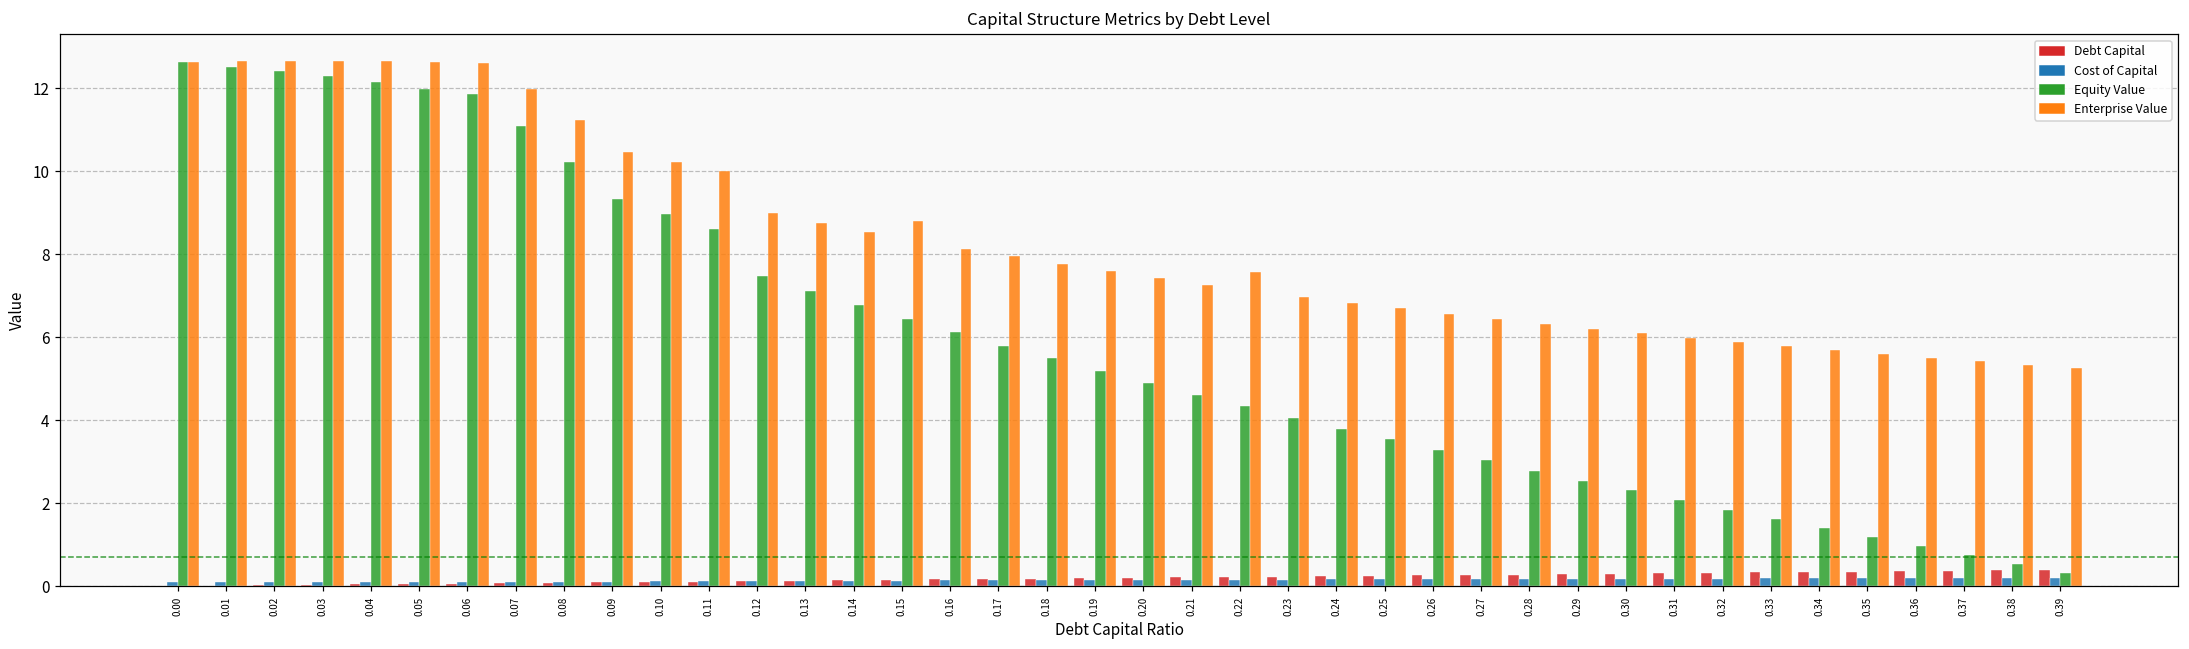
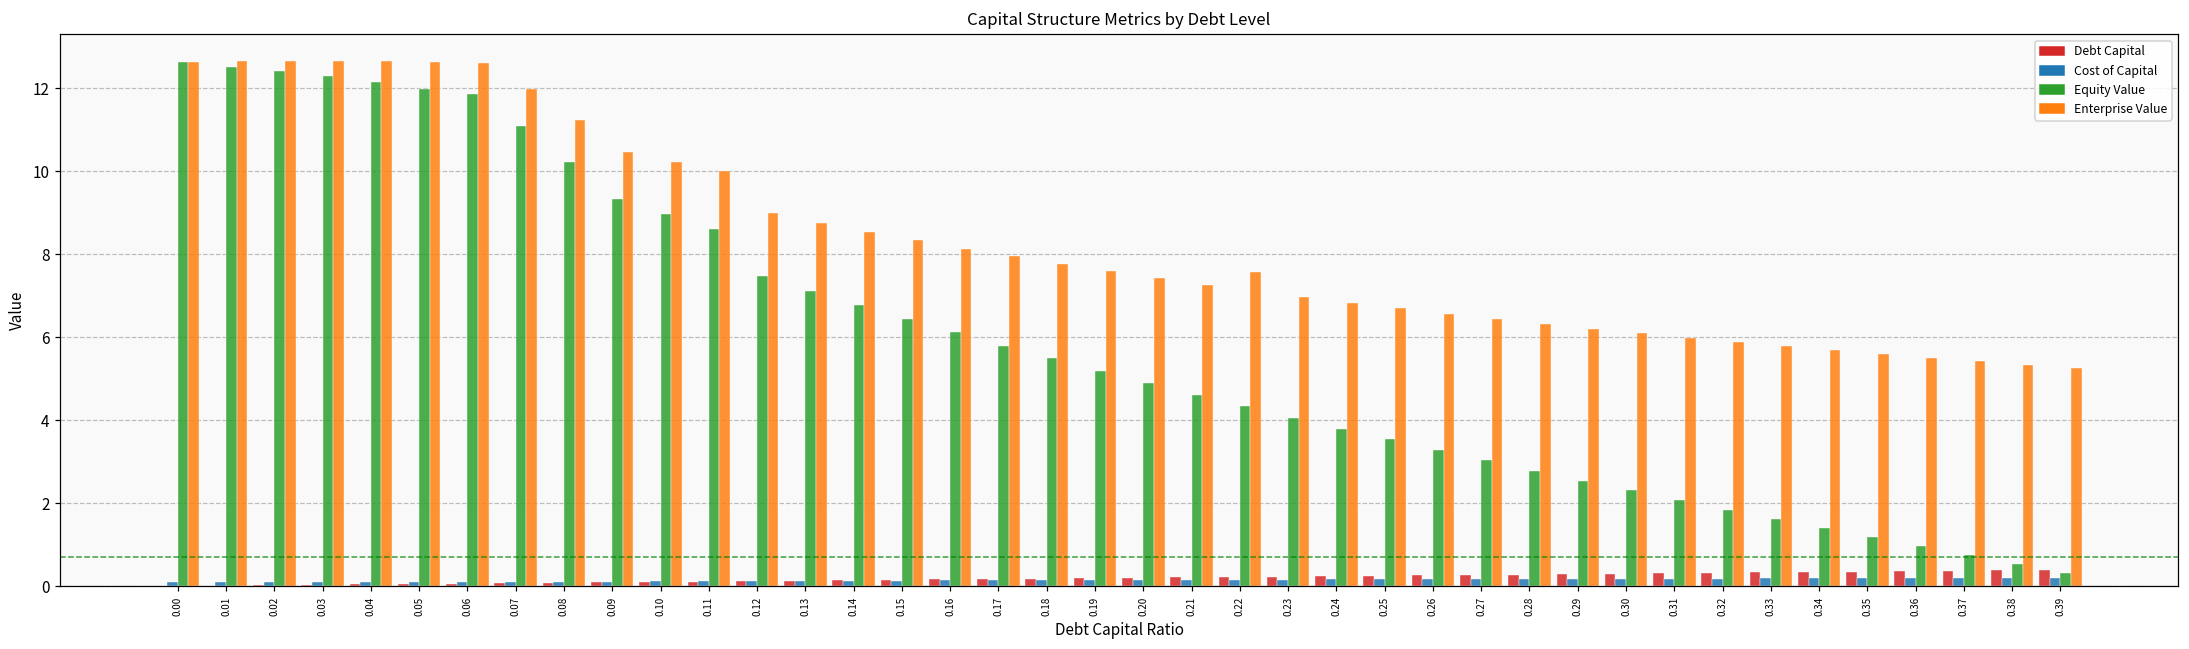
Enterprise Value, 0.15: 8.8 -> 8.3
